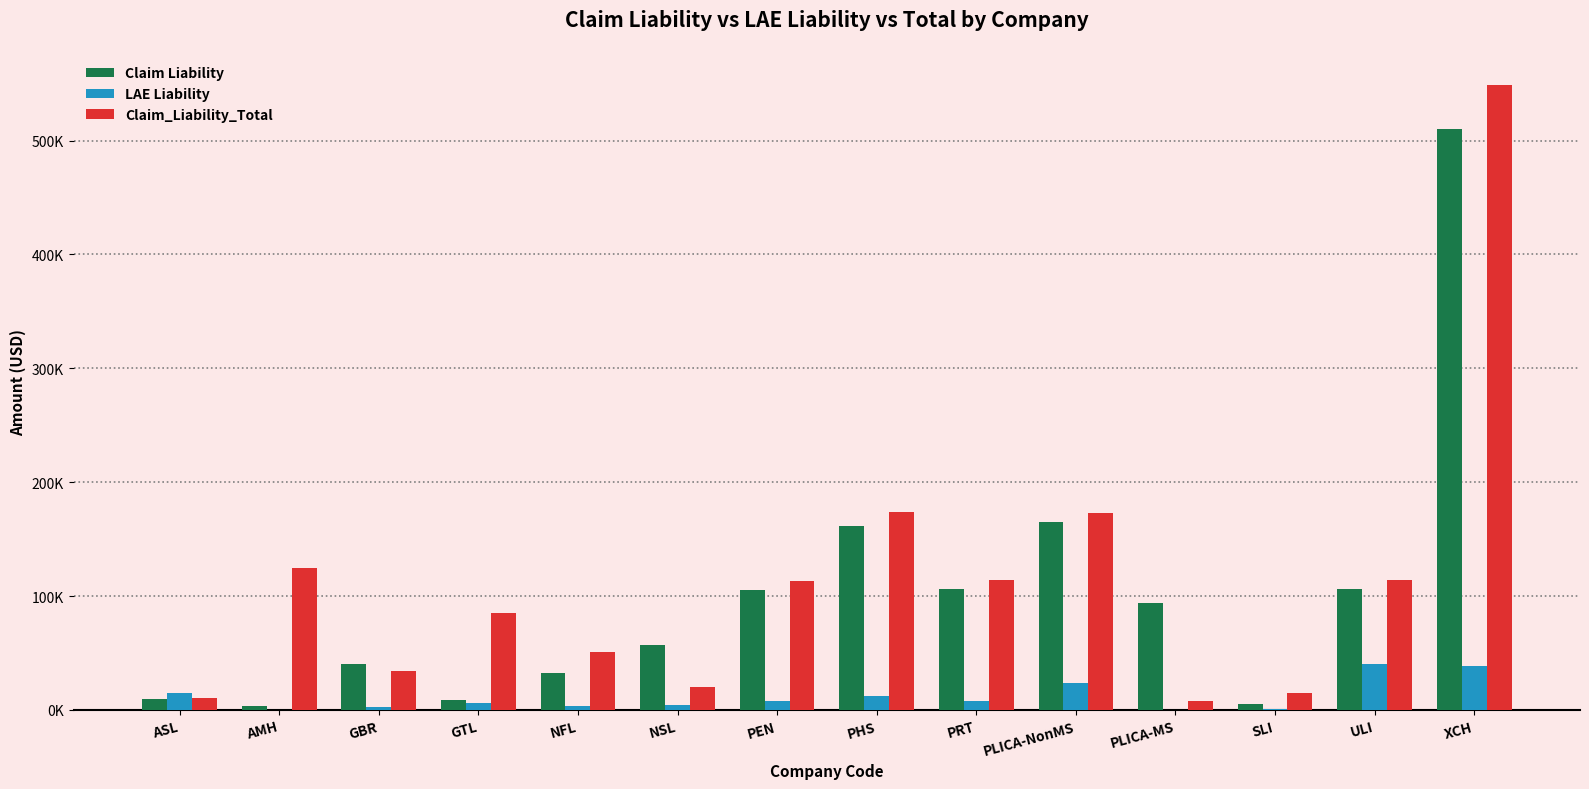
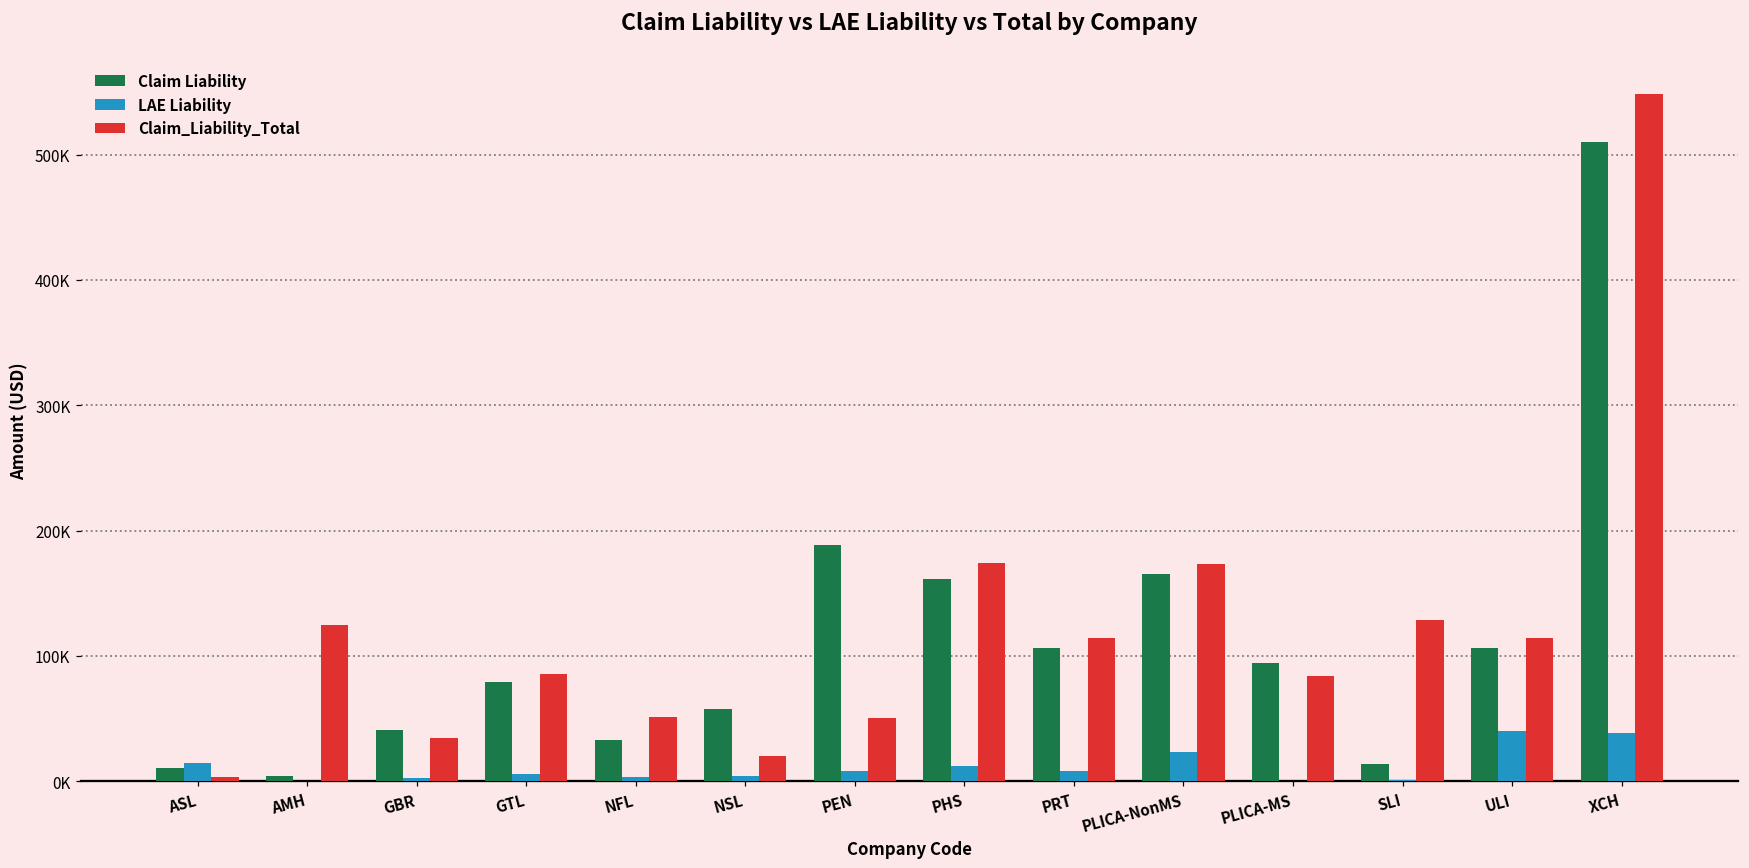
Claim_Liability_Total, ASL: 11000 -> 4000
Claim Liability, GTL: 8000 -> 79000
Claim Liability, PEN: 106000 -> 188000
Claim_Liability_Total, PEN: 114000 -> 51000
Claim_Liability_Total, PLICA-MS: 8000 -> 84000
Claim Liability, SLI: 6000 -> 14000
Claim_Liability_Total, SLI: 15000 -> 129000
